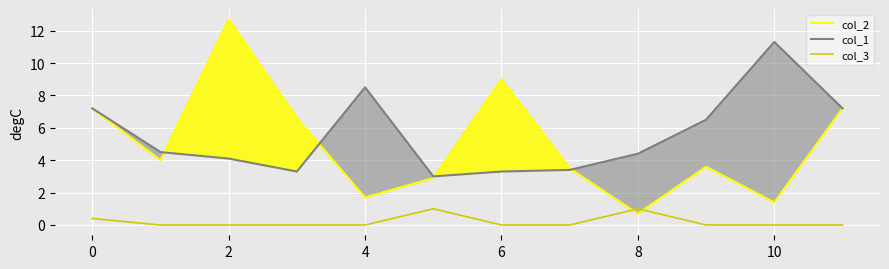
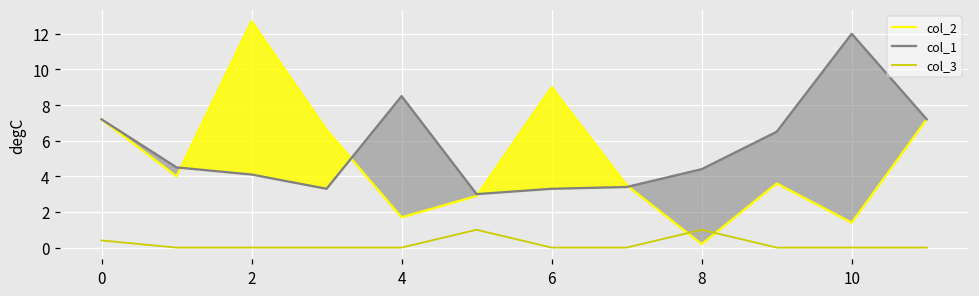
col_2, 8: 0.7 -> 0.2
col_1, 10: 11.3 -> 12.0
